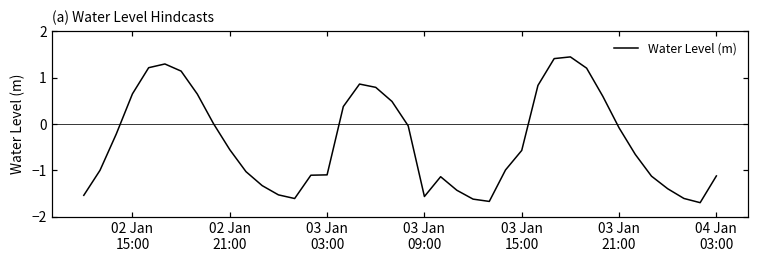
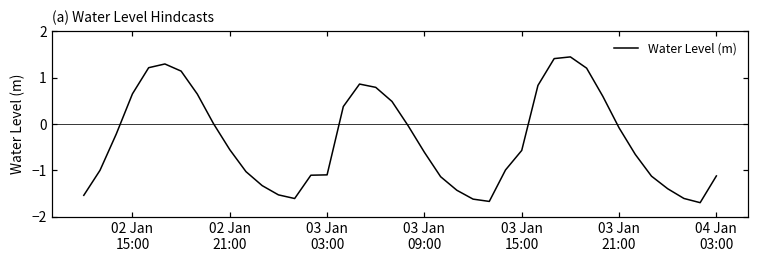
03 Jan 09:00: -1.6 -> -0.6
